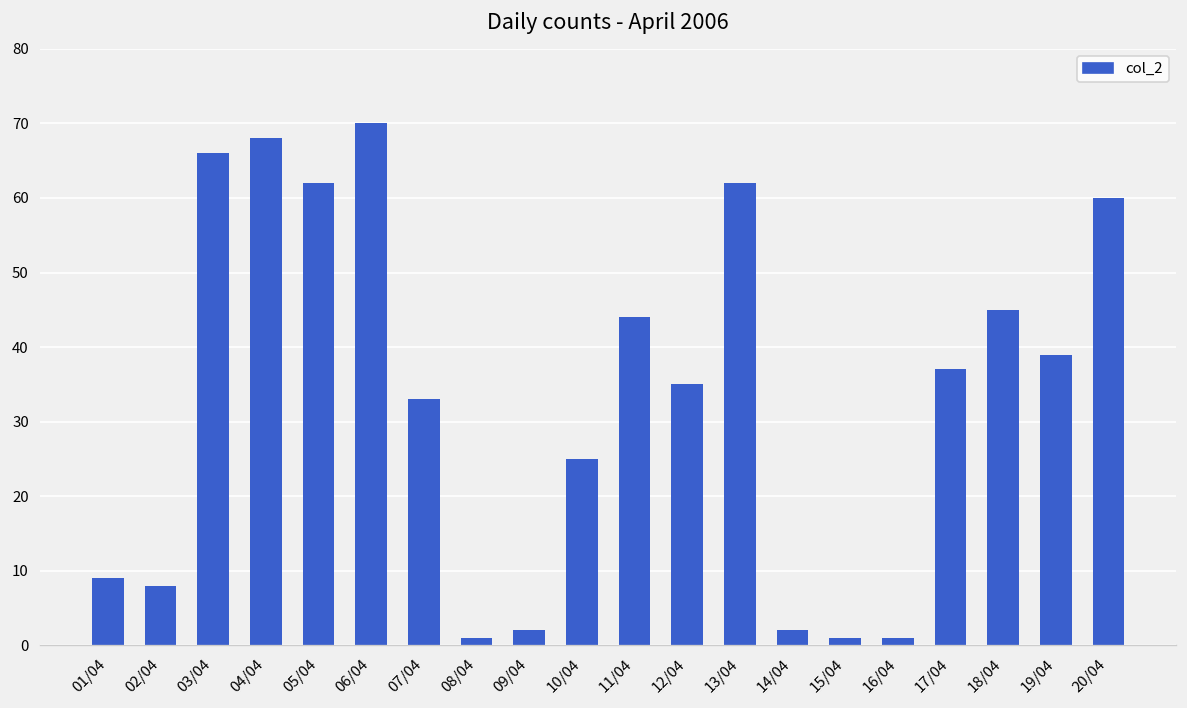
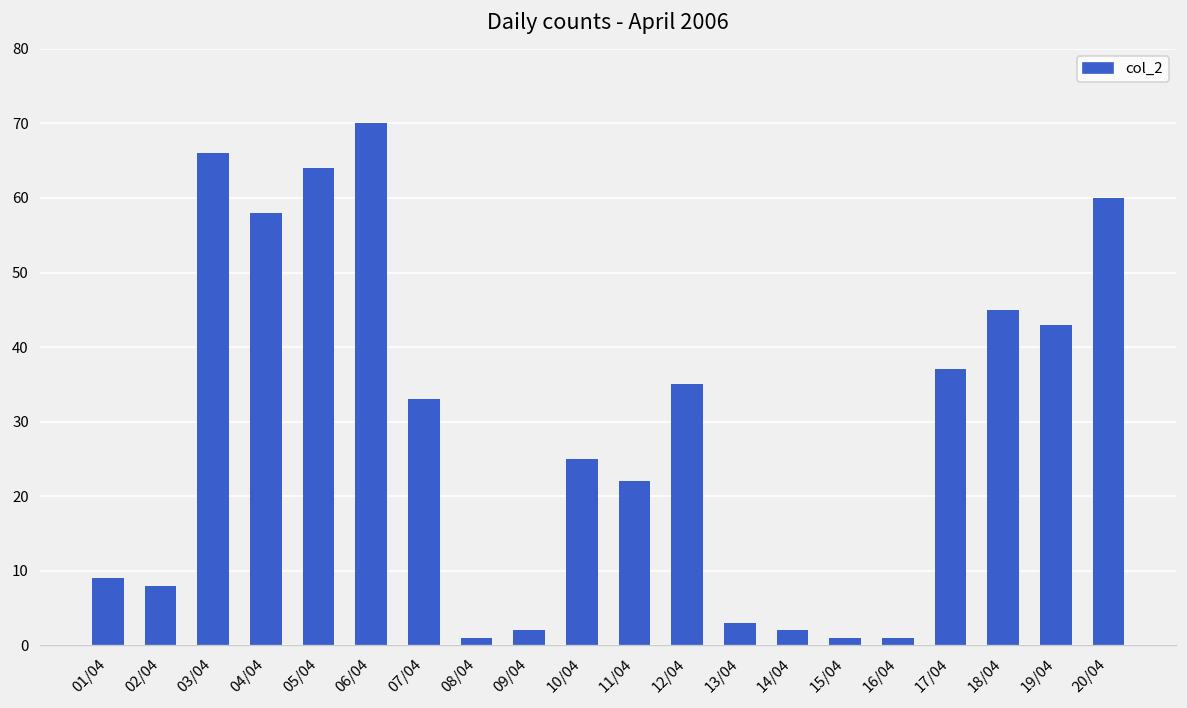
04/04: 68 -> 58
05/04: 62 -> 64
11/04: 44 -> 22
13/04: 62 -> 3
19/04: 39 -> 43
